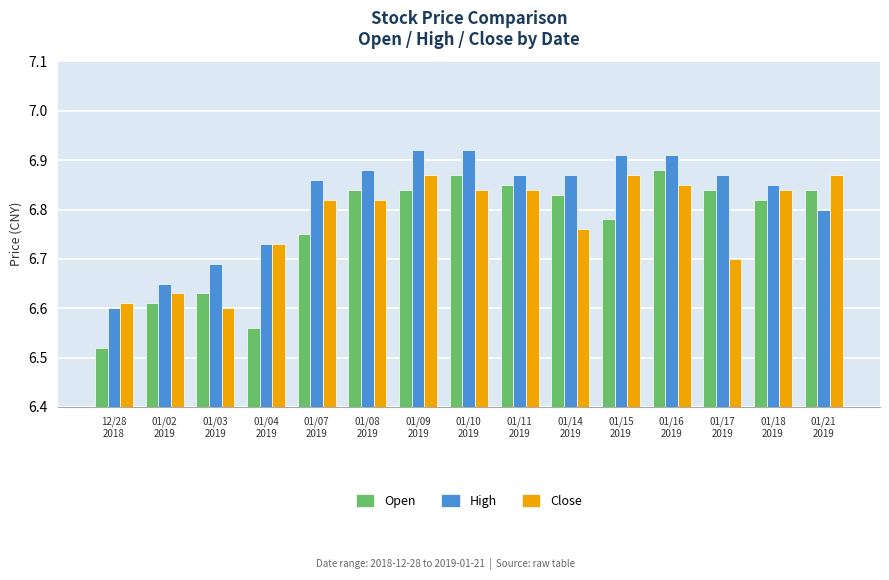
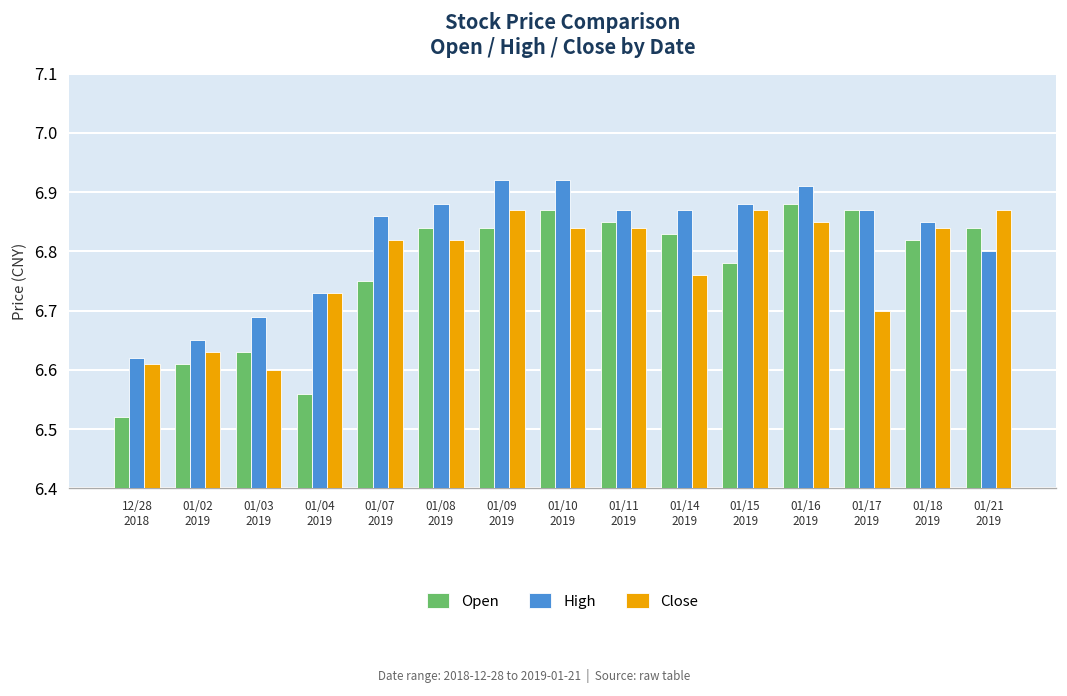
High, 12/28 2018: 6.60 -> 6.62
High, 01/15 2019: 6.91 -> 6.88
Open, 01/17 2019: 6.84 -> 6.87
